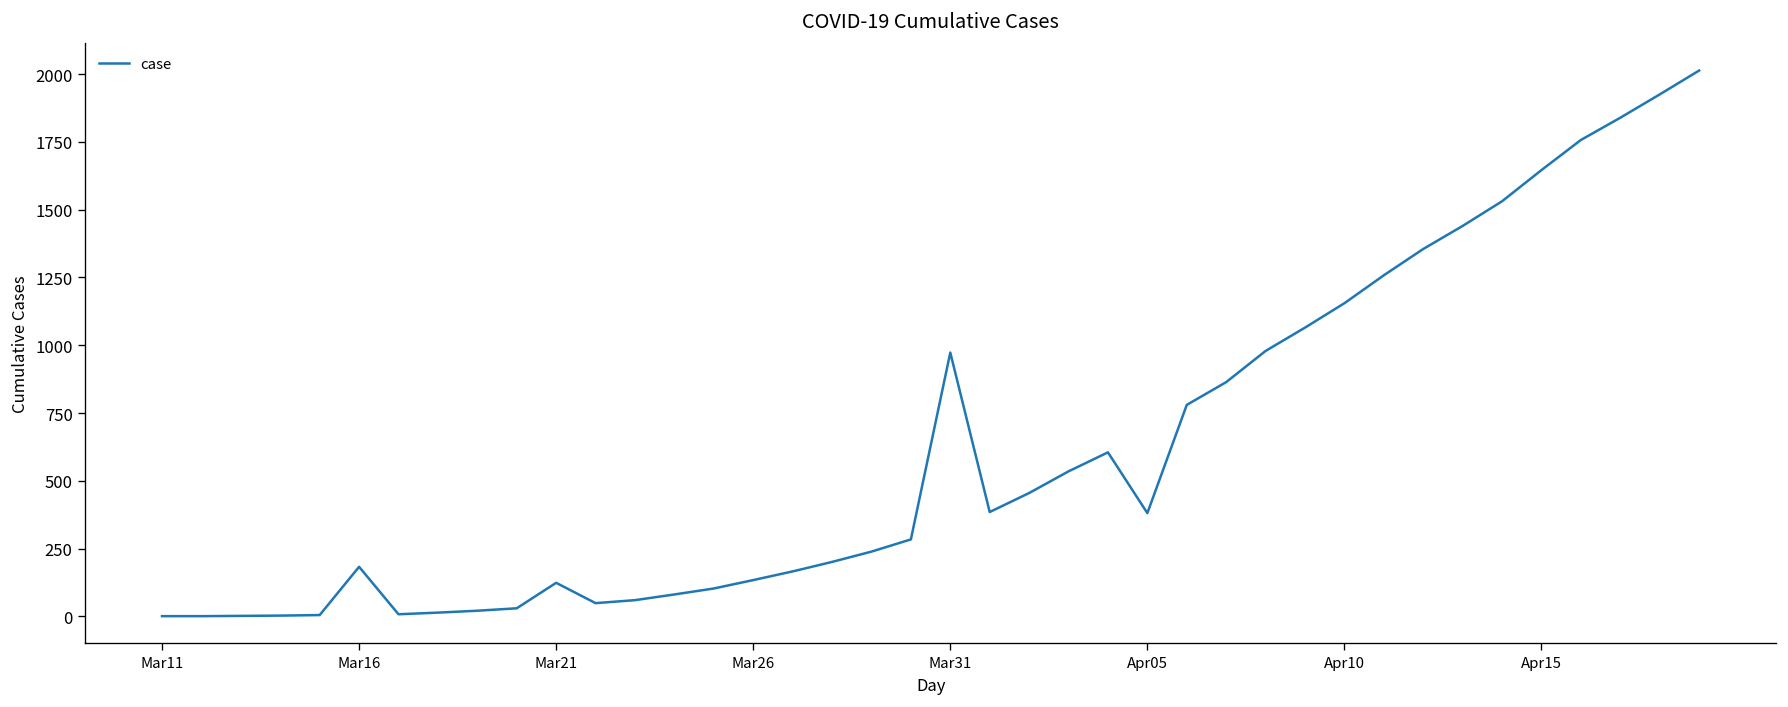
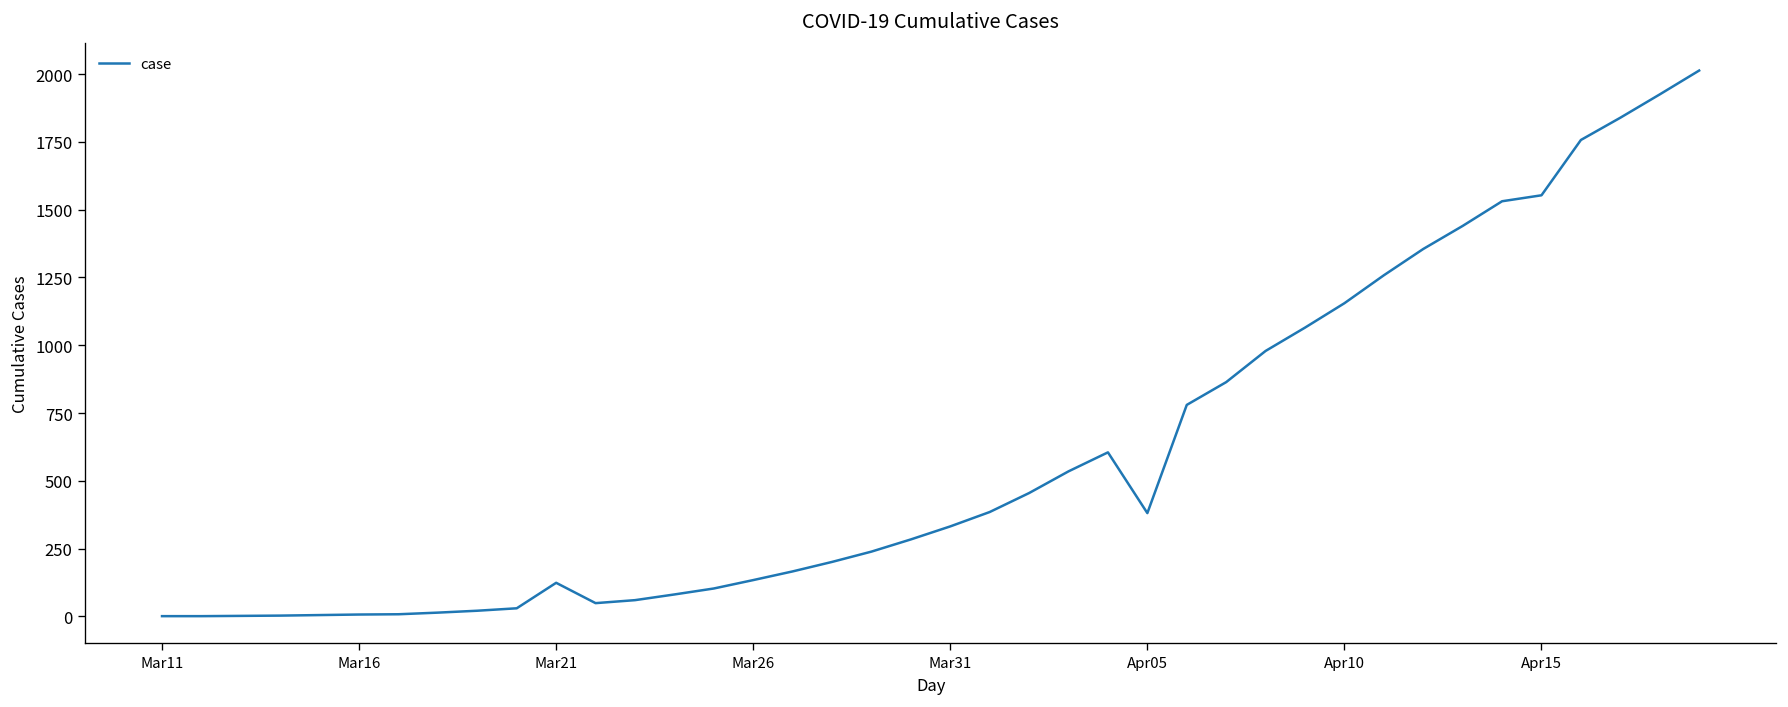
Mar16: 180 -> 10
Mar31: 970 -> 330
Apr15: 1650 -> 1550
